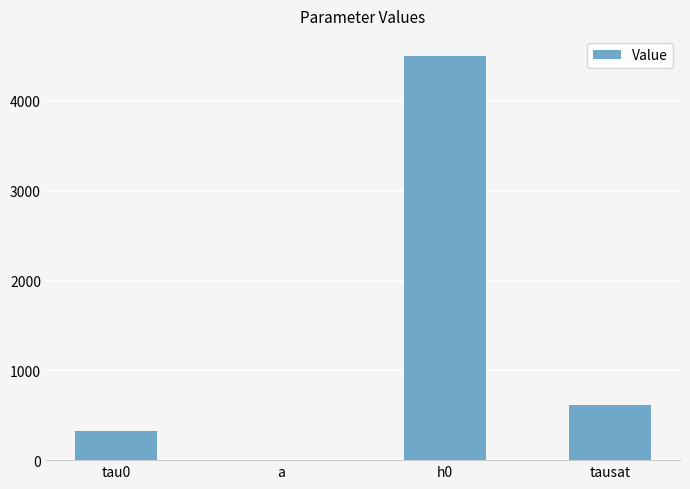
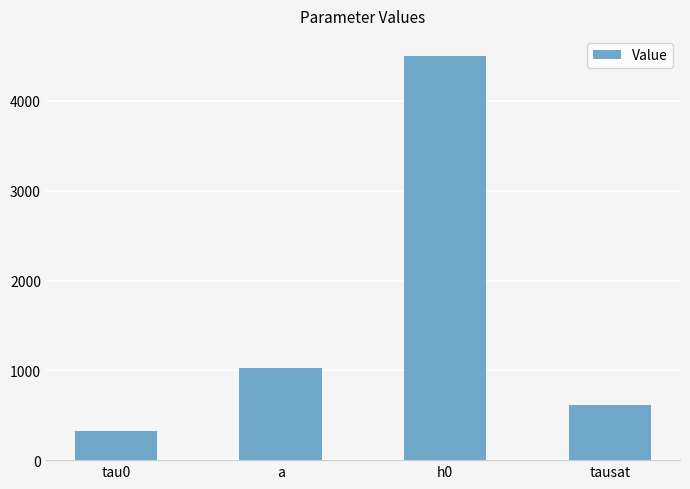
a: 0 -> 1000
